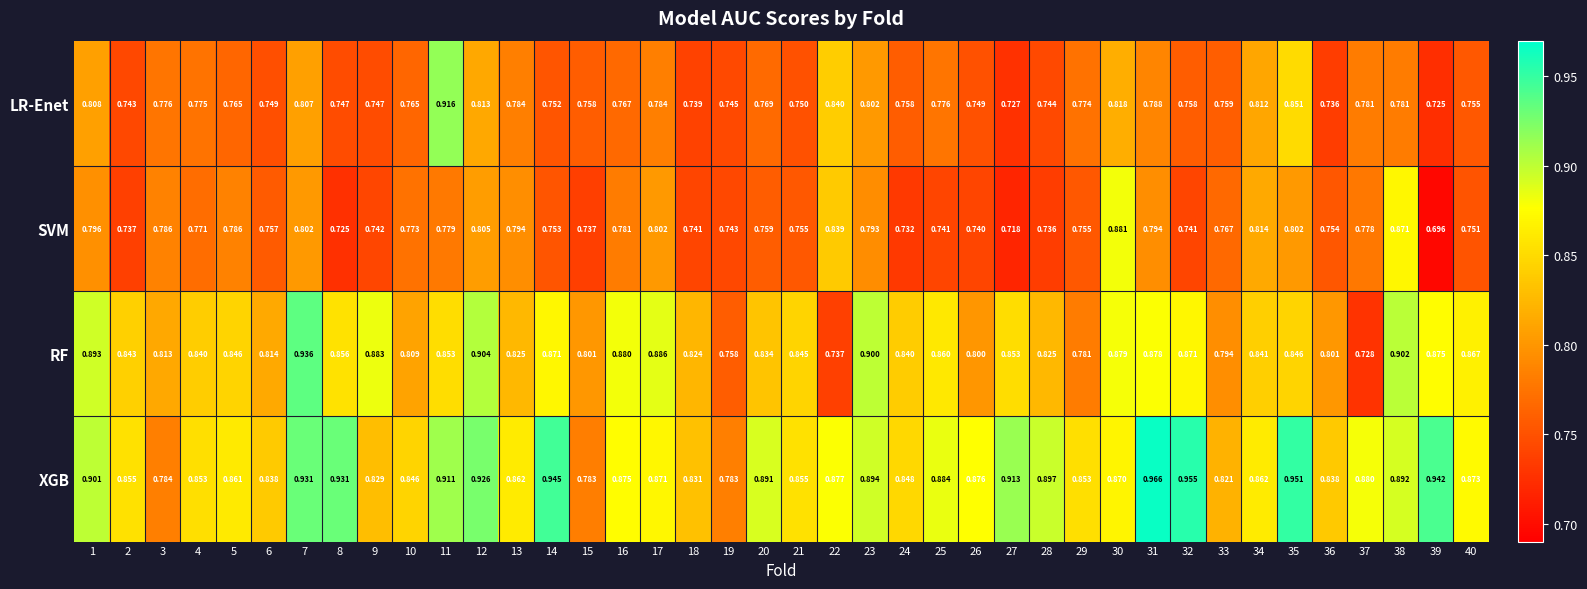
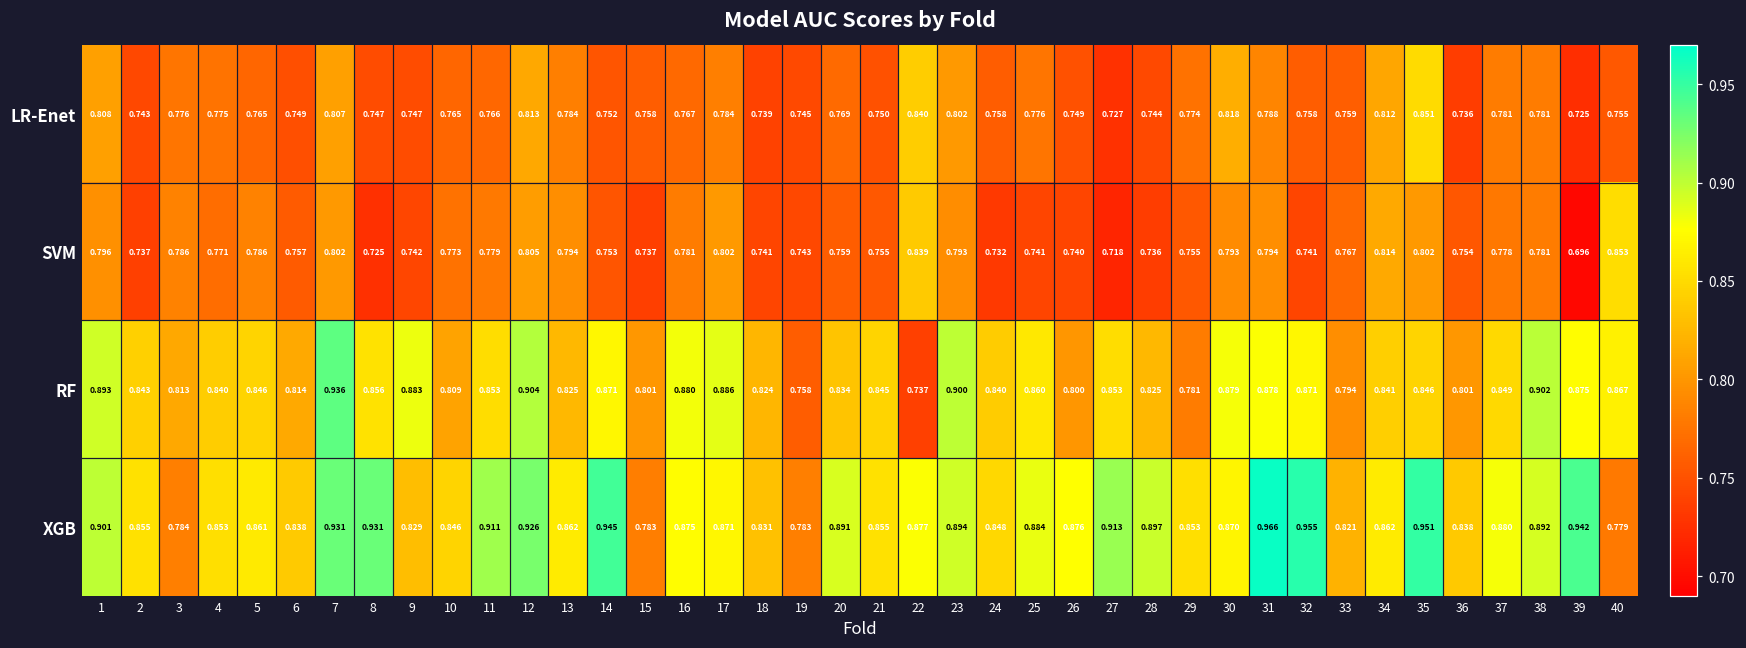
LR-Enet, 11: 0.916 -> 0.766
SVM, 30: 0.881 -> 0.793
SVM, 38: 0.871 -> 0.781
SVM, 40: 0.751 -> 0.853
RF, 37: 0.728 -> 0.849
XGB, 40: 0.873 -> 0.779
